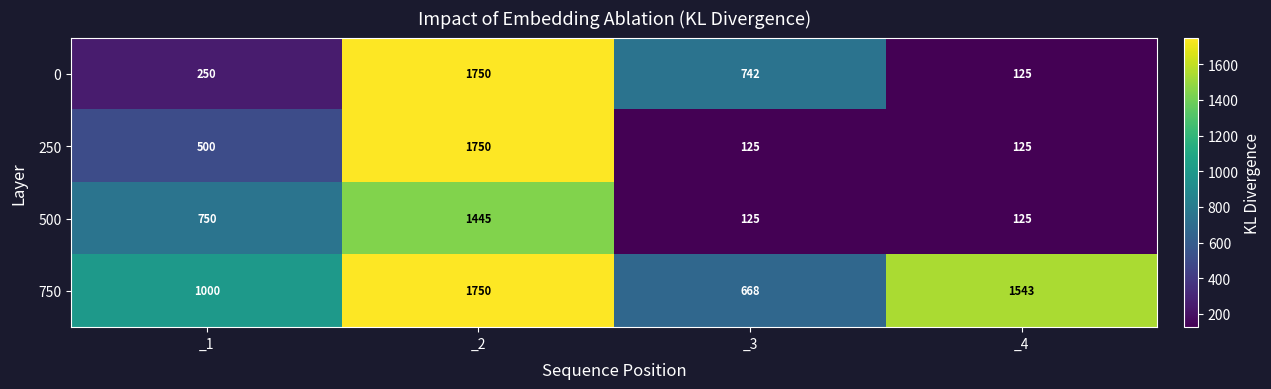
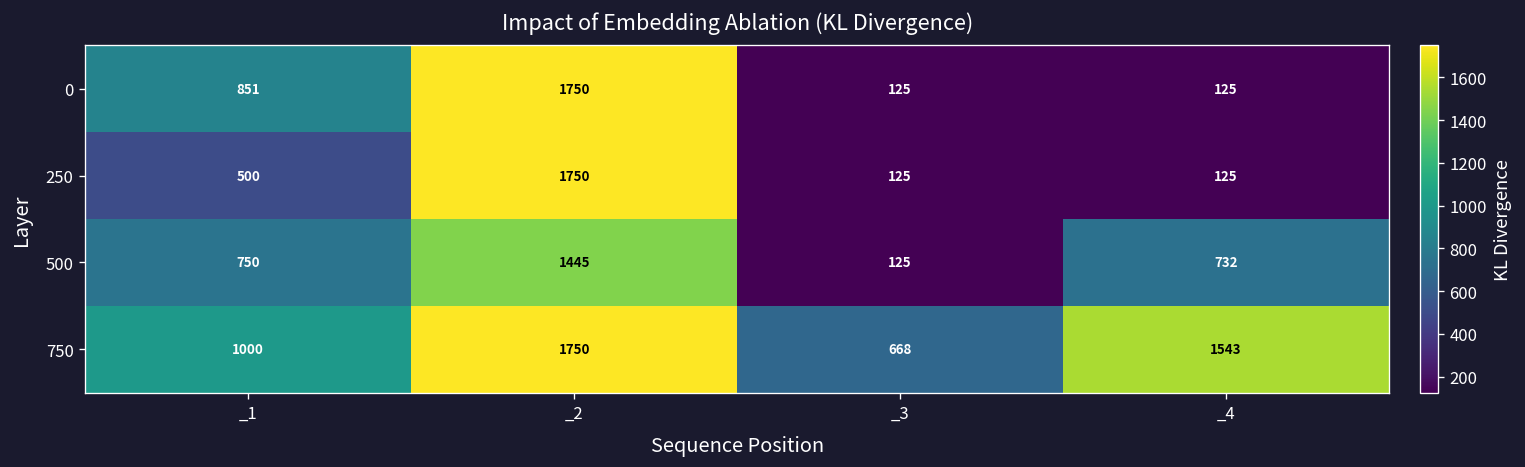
0, _1: 250 -> 851
0, _3: 742 -> 125
500, _4: 125 -> 732
